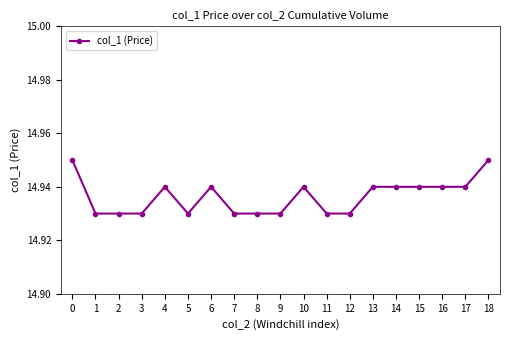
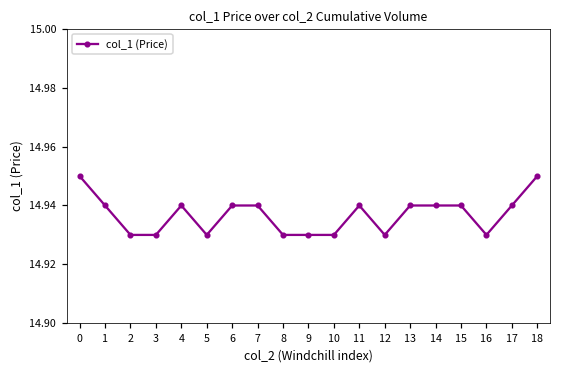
1: 14.93 -> 14.94
7: 14.93 -> 14.94
10: 14.94 -> 14.93
11: 14.93 -> 14.94
16: 14.94 -> 14.93
